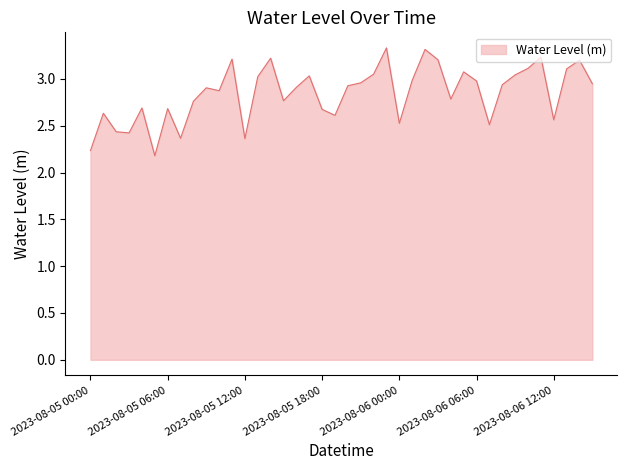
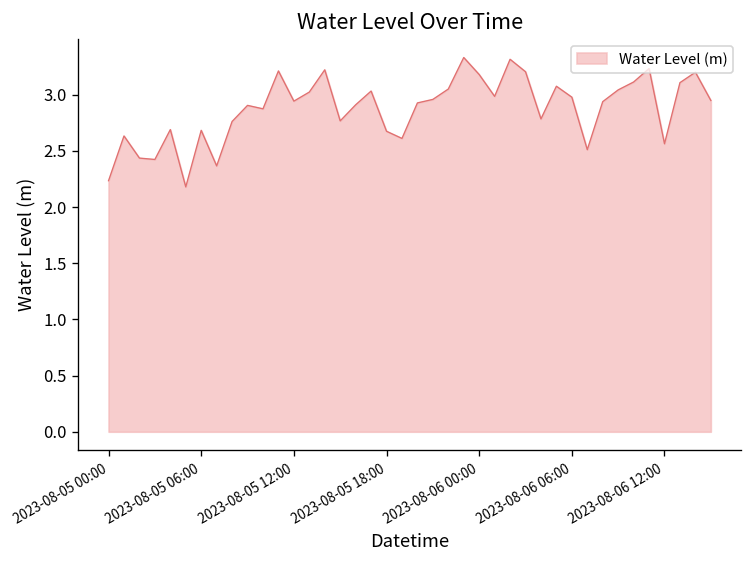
2023-08-05 12:00: 2.4 -> 2.9
2023-08-06 00:00: 2.5 -> 3.2
